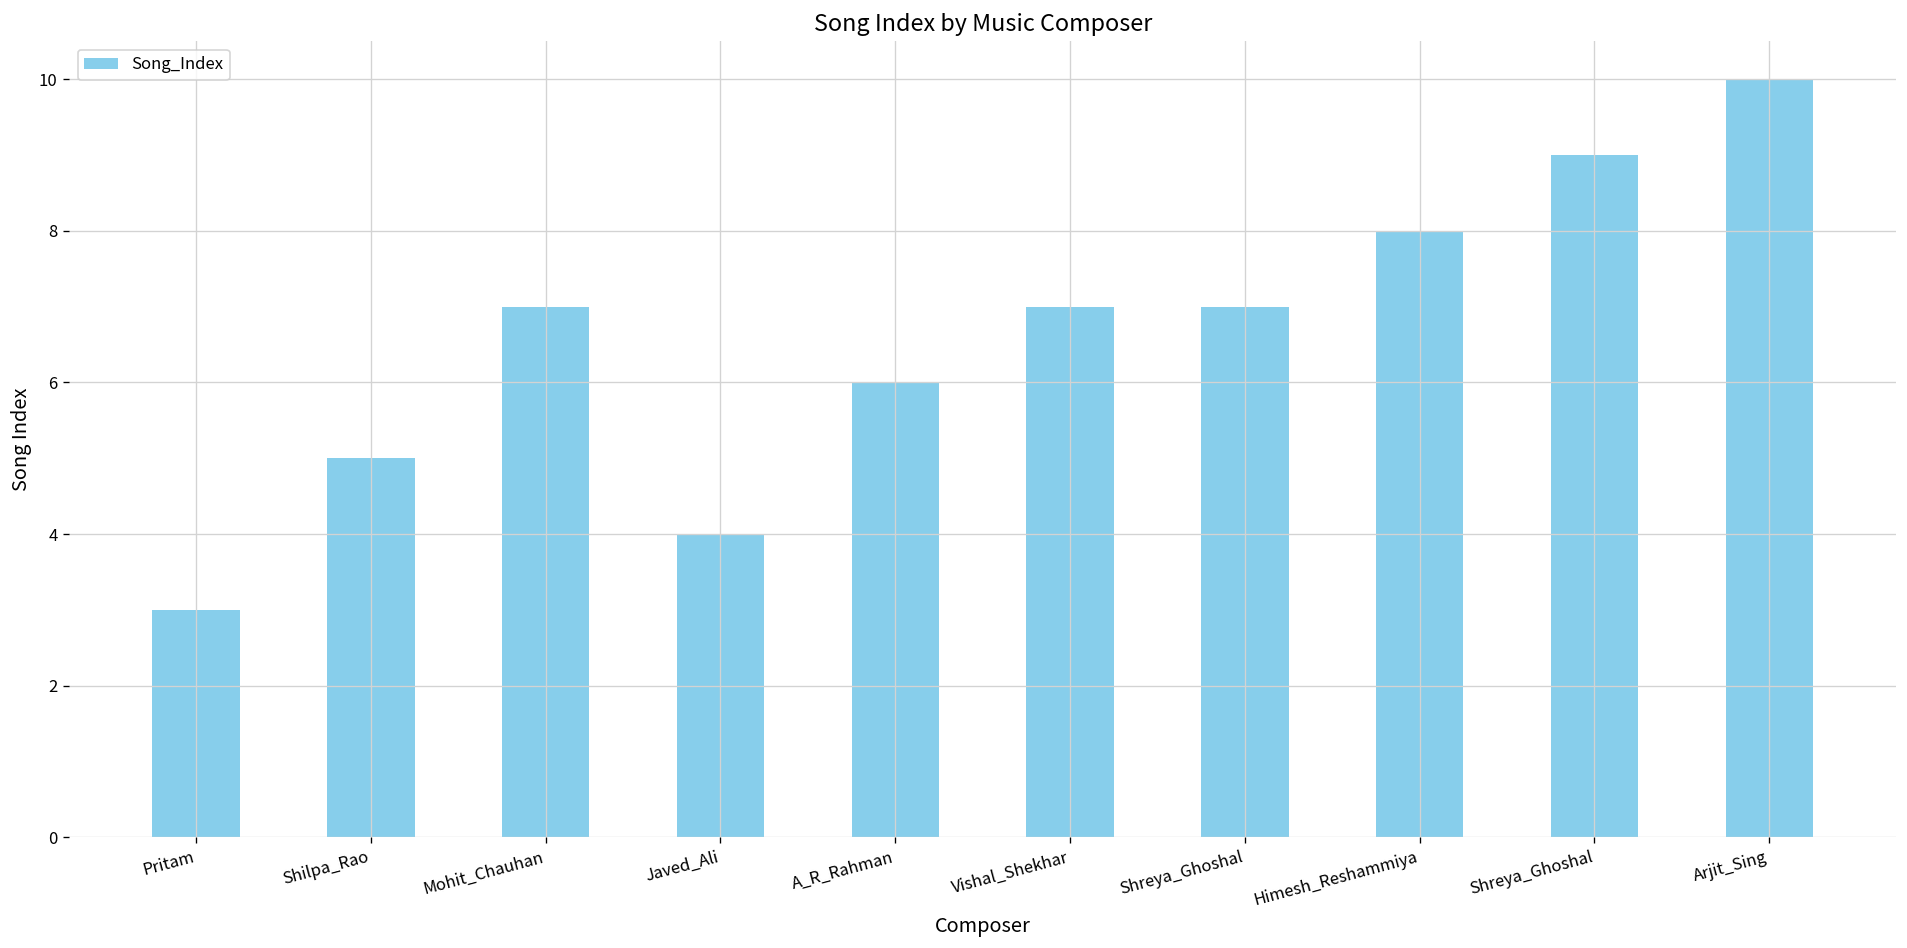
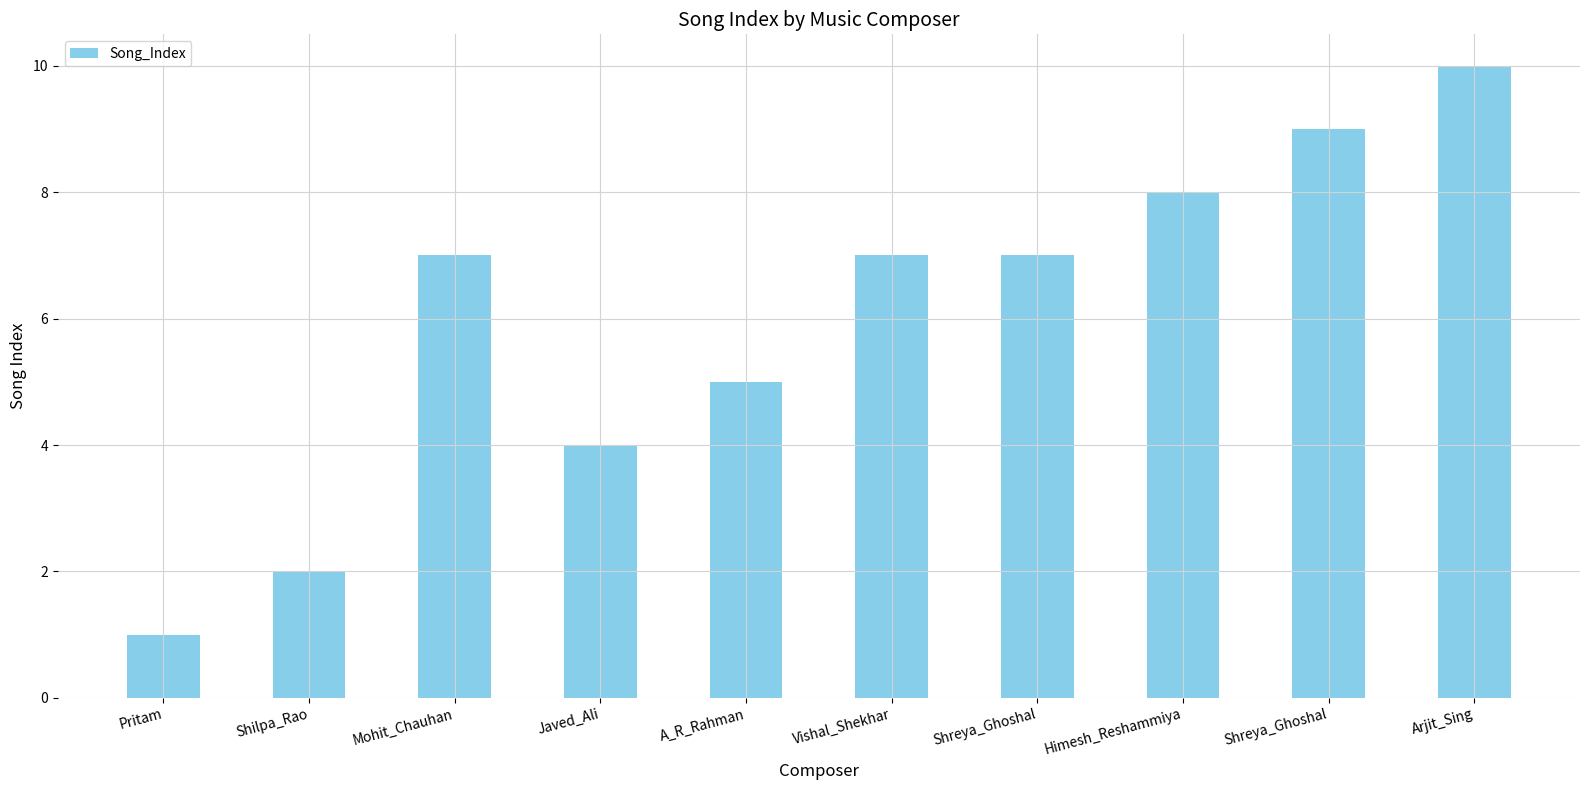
Pritam: 3 -> 1
Shilpa_Rao: 5 -> 2
A_R_Rahman: 6 -> 5
